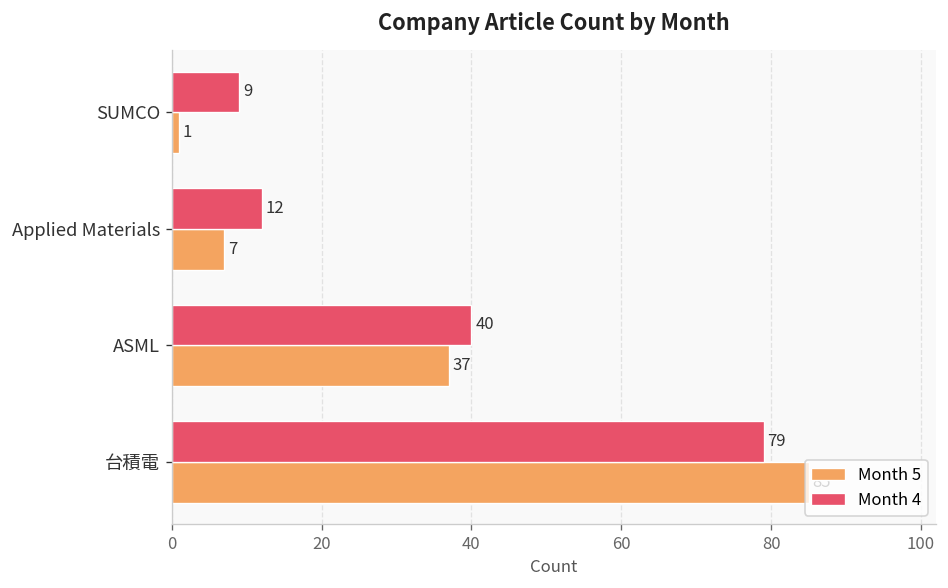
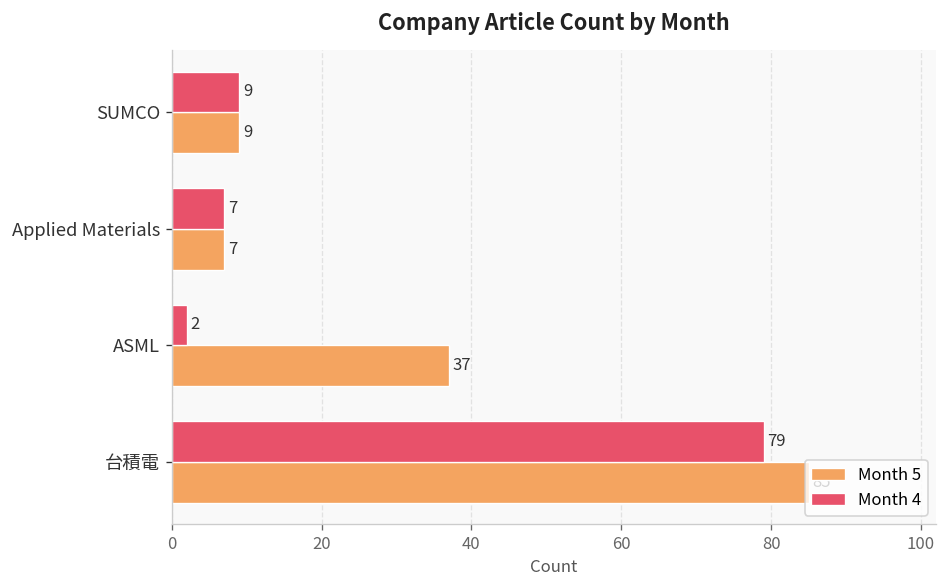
Month 5, SUMCO: 1 -> 9
Month 4, Applied Materials: 12 -> 7
Month 4, ASML: 40 -> 2
